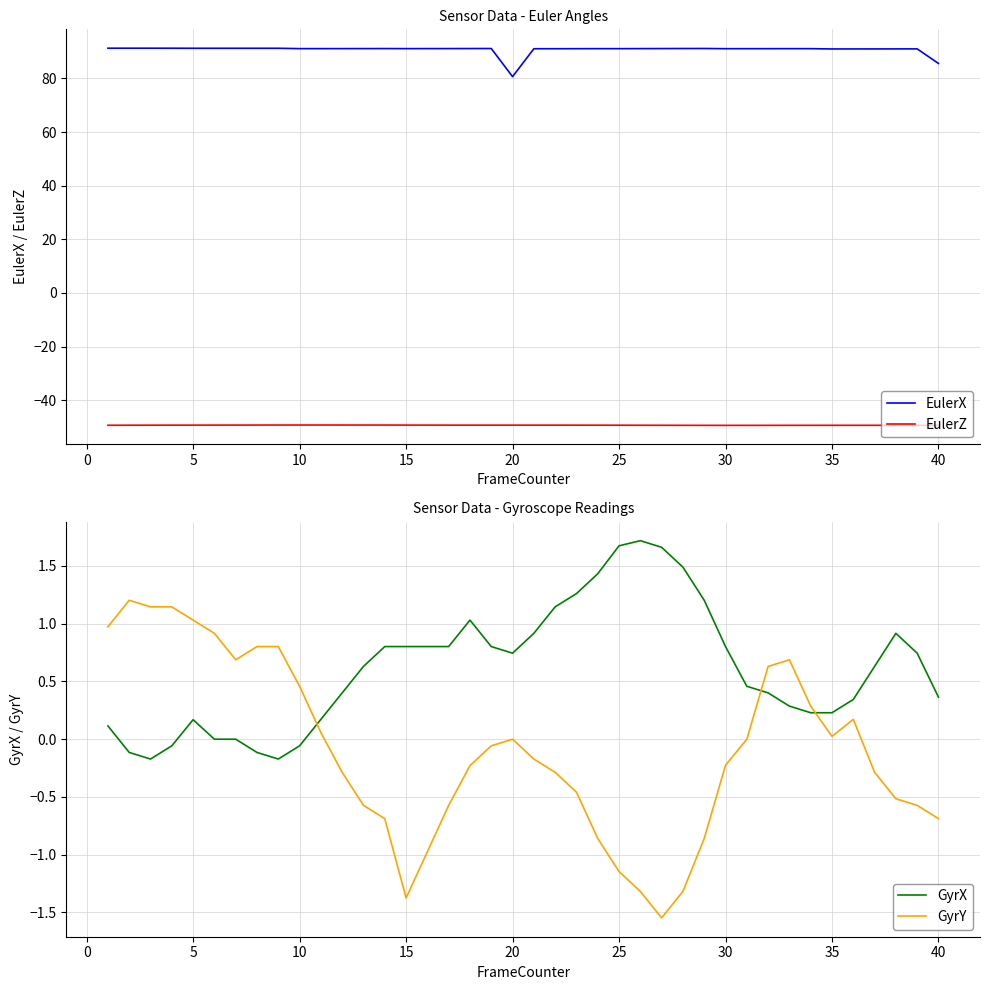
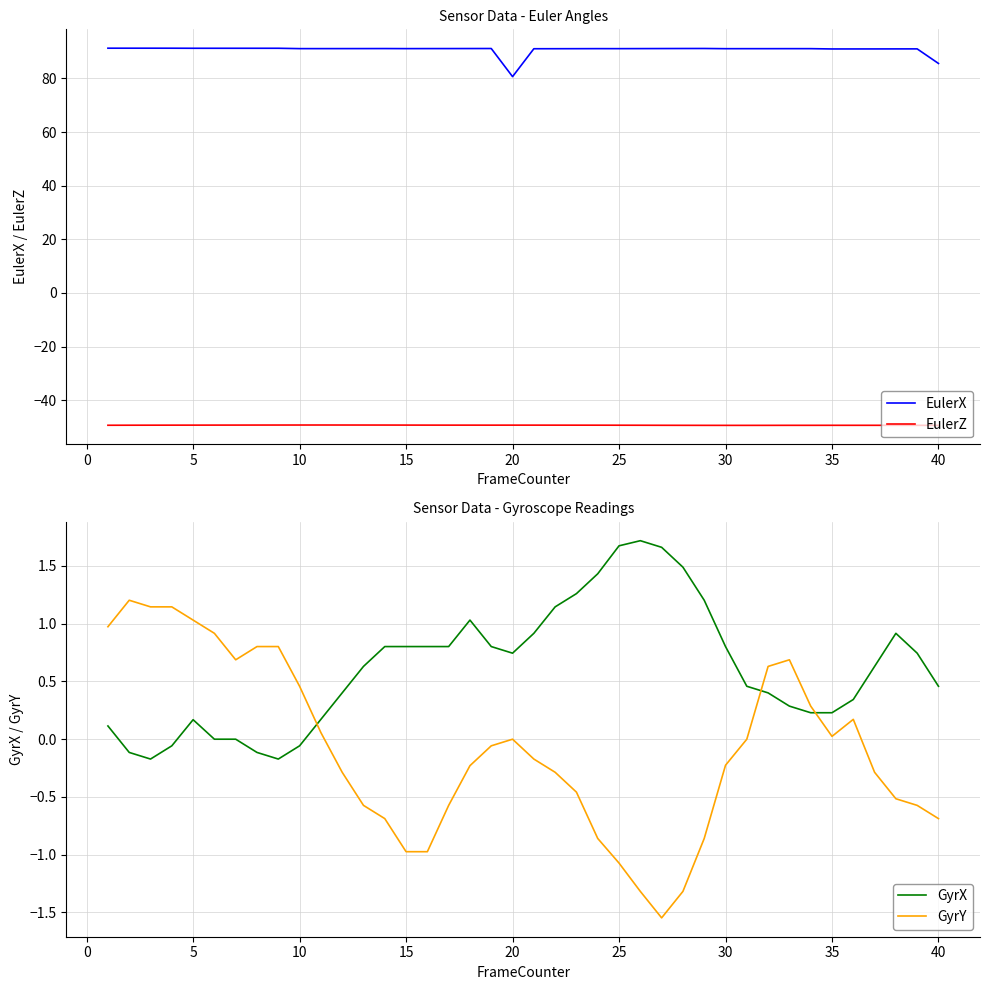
Sensor Data - Gyroscope Readings, GyrY, 15: -1.37 -> -0.97
Sensor Data - Gyroscope Readings, GyrY, 25: -1.15 -> -1.07
Sensor Data - Gyroscope Readings, GyrX, 40: 0.36 -> 0.46
